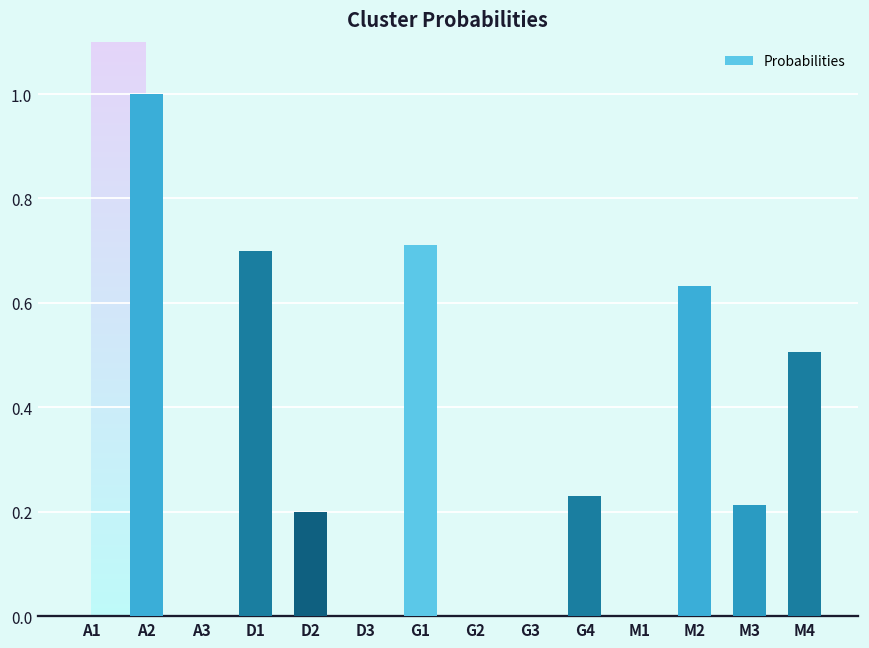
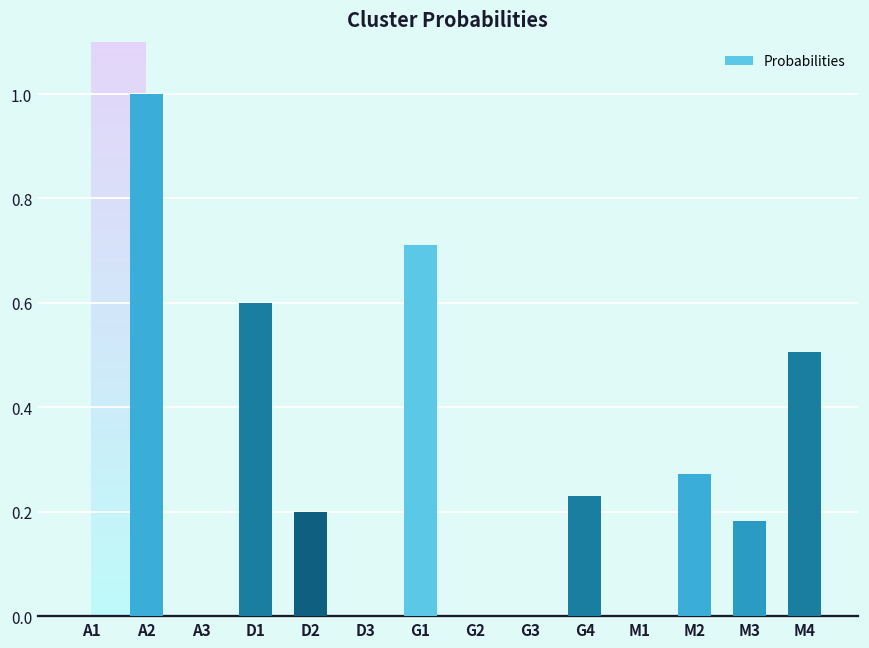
D1: 0.7 -> 0.6
M2: 0.63 -> 0.27
M3: 0.21 -> 0.18
